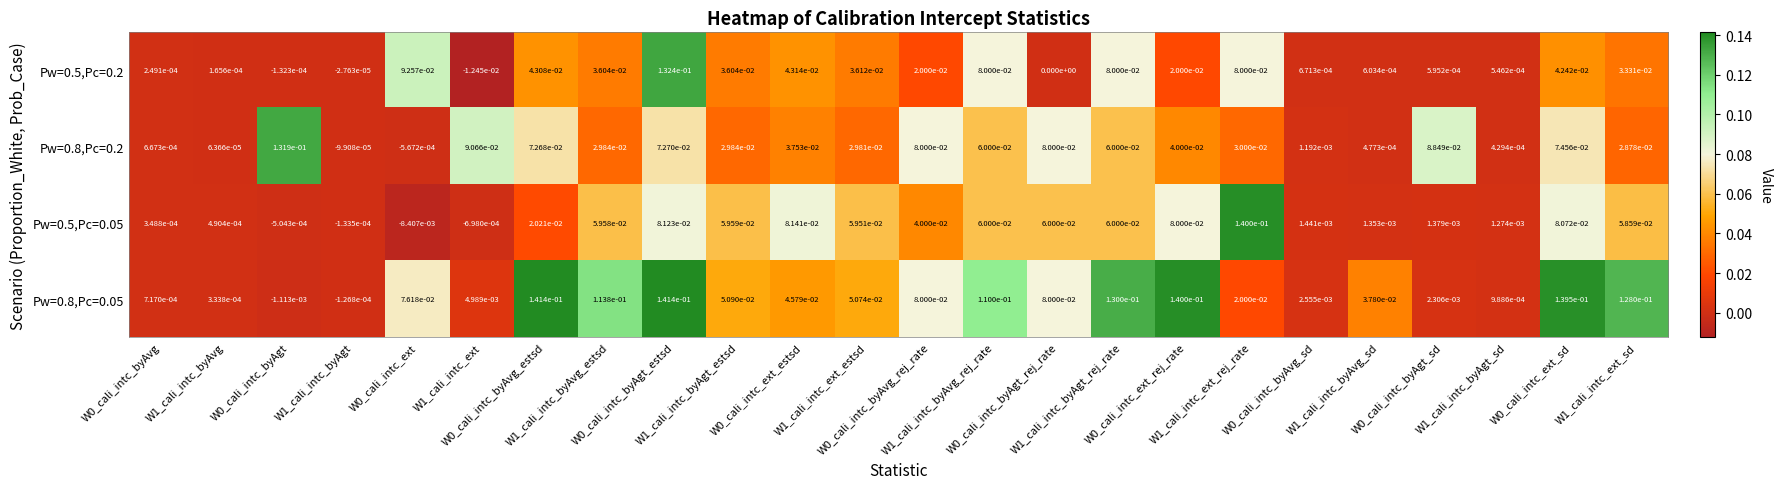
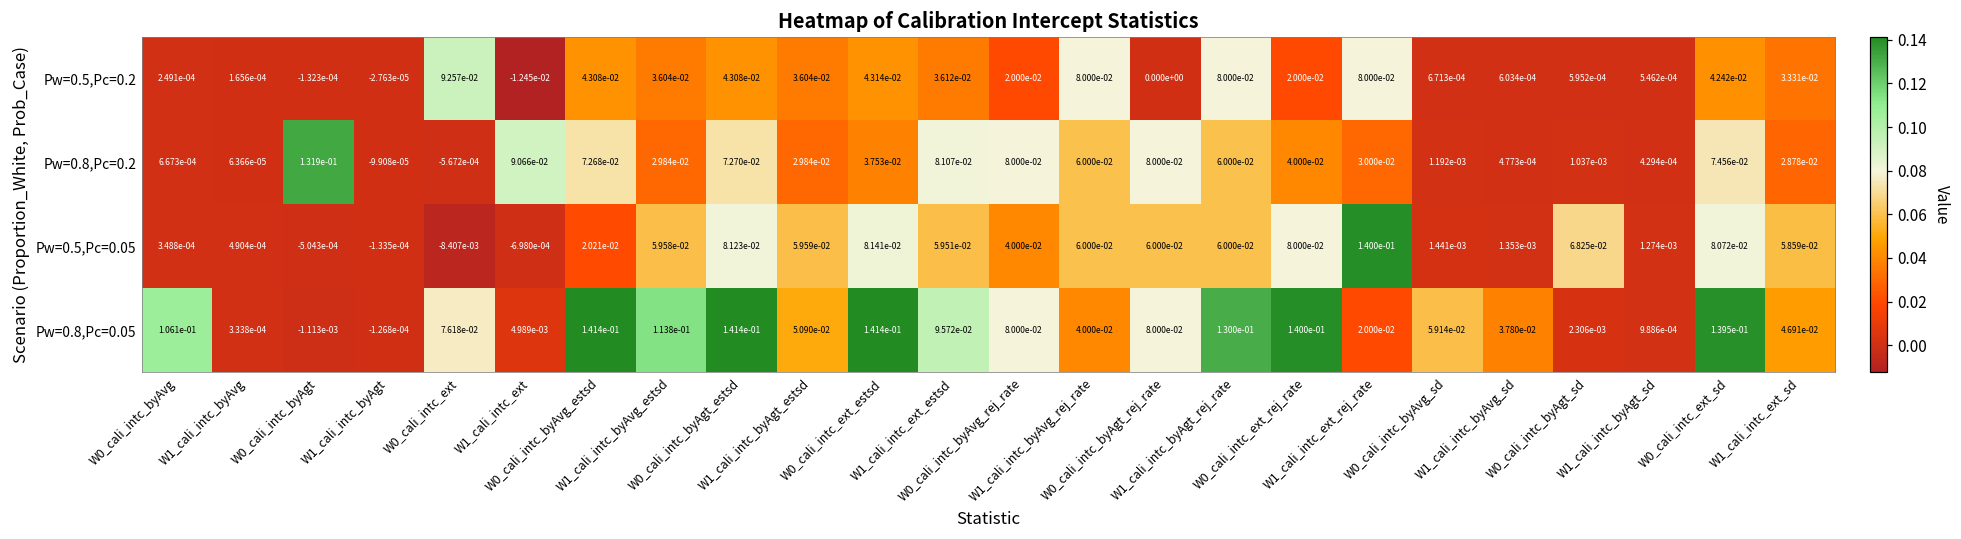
Pw=0.5,Pc=0.2, W0_cali_intc_byAgt_estsd: 1.324e-01 -> 4.308e-02
Pw=0.8,Pc=0.2, W1_cali_intc_ext_estsd: 2.981e-02 -> 8.107e-02
Pw=0.8,Pc=0.2, W0_cali_intc_byAgt_sd: 8.849e-02 -> 1.037e-03
Pw=0.5,Pc=0.05, W0_cali_intc_byAgt_sd: 1.379e-03 -> 6.825e-02
Pw=0.8,Pc=0.05, W0_cali_intc_byAvg: 7.170e-04 -> 1.061e-01
Pw=0.8,Pc=0.05, W0_cali_intc_ext_estsd: 4.579e-02 -> 1.414e-01
Pw=0.8,Pc=0.05, W1_cali_intc_ext_estsd: 5.074e-02 -> 9.572e-02
Pw=0.8,Pc=0.05, W1_cali_intc_byAvg_rej_rate: 1.100e-01 -> 4.000e-02
Pw=0.8,Pc=0.05, W0_cali_intc_byAvg_sd: 2.555e-03 -> 5.914e-02
Pw=0.8,Pc=0.05, W1_cali_intc_ext_sd: 1.280e-01 -> 4.691e-02
